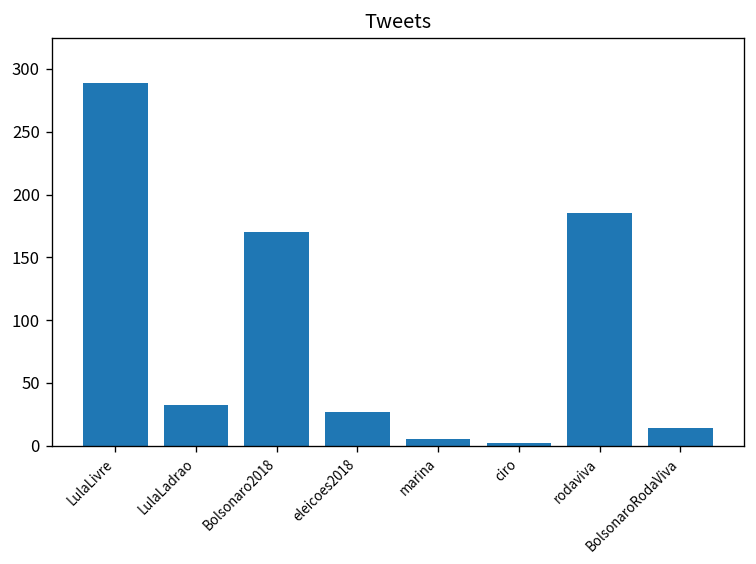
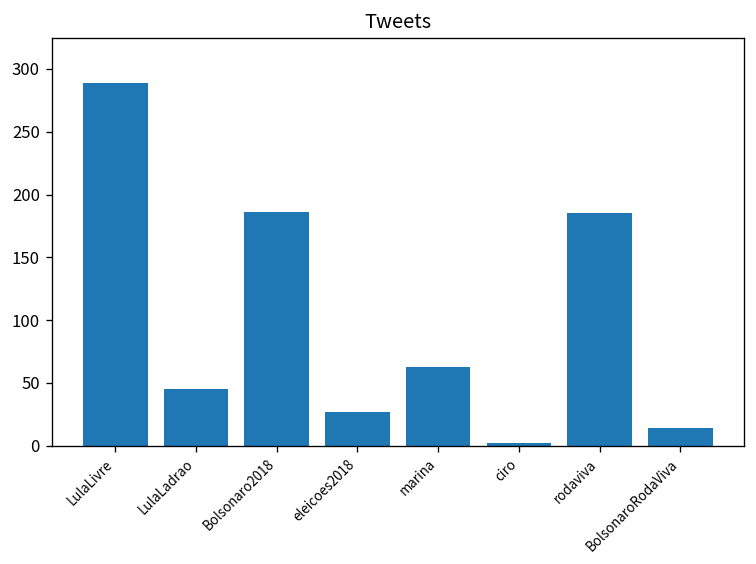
LulaLadrao: 32 -> 45
Bolsonaro2018: 170 -> 186
marina: 5 -> 63
